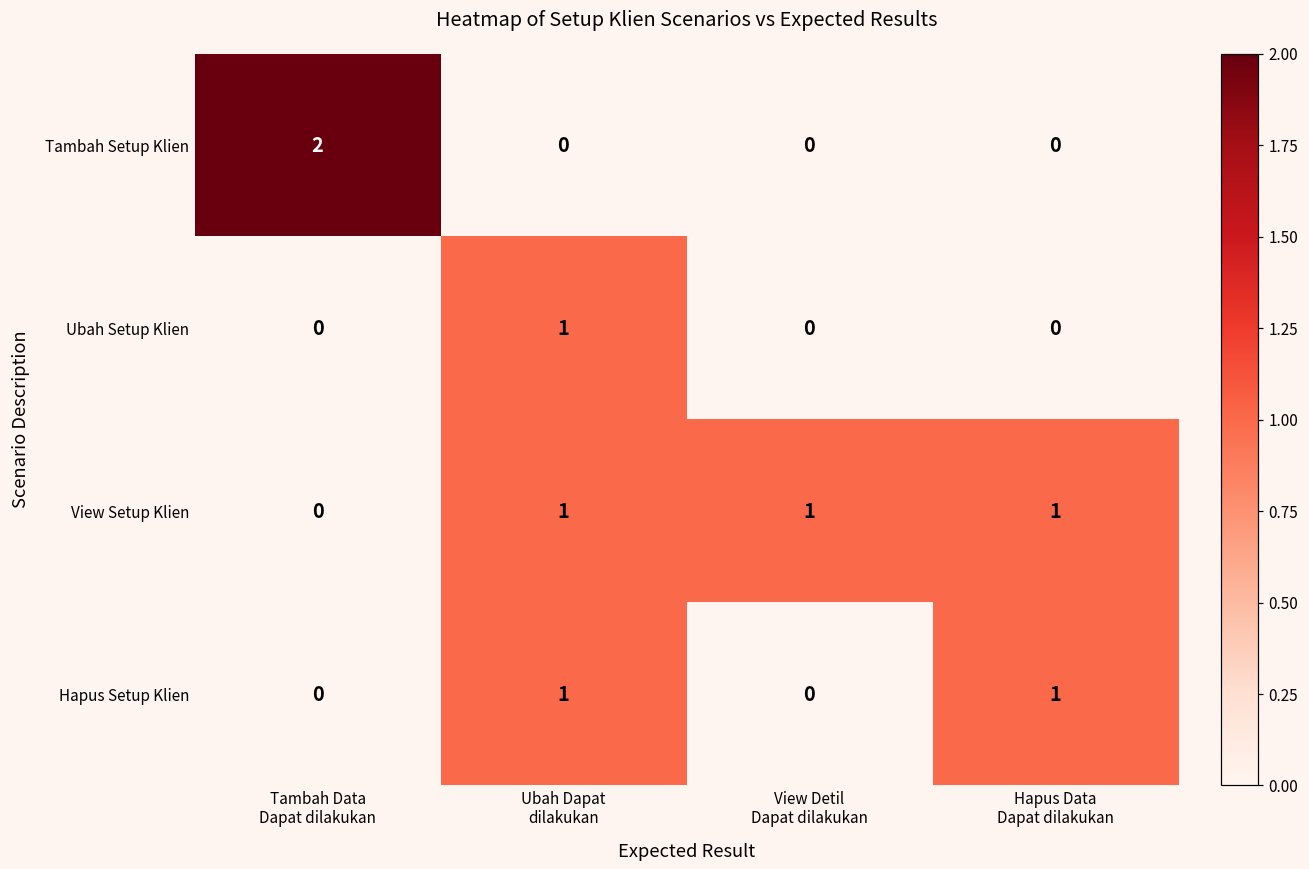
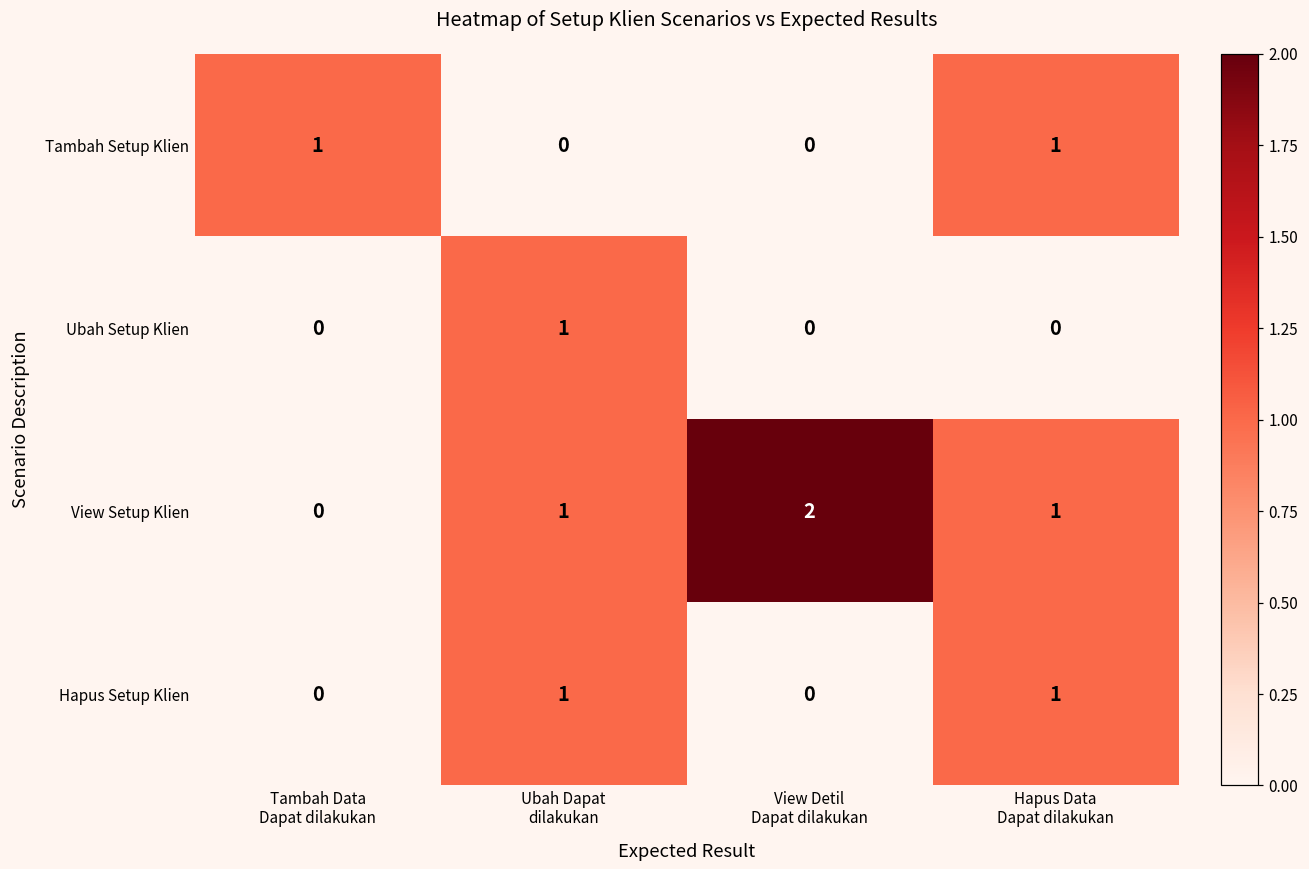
Tambah Setup Klien, Tambah Data Dapat dilakukan: 2 -> 1
Tambah Setup Klien, Hapus Data Dapat dilakukan: 0 -> 1
View Setup Klien, View Detil Dapat dilakukan: 1 -> 2
